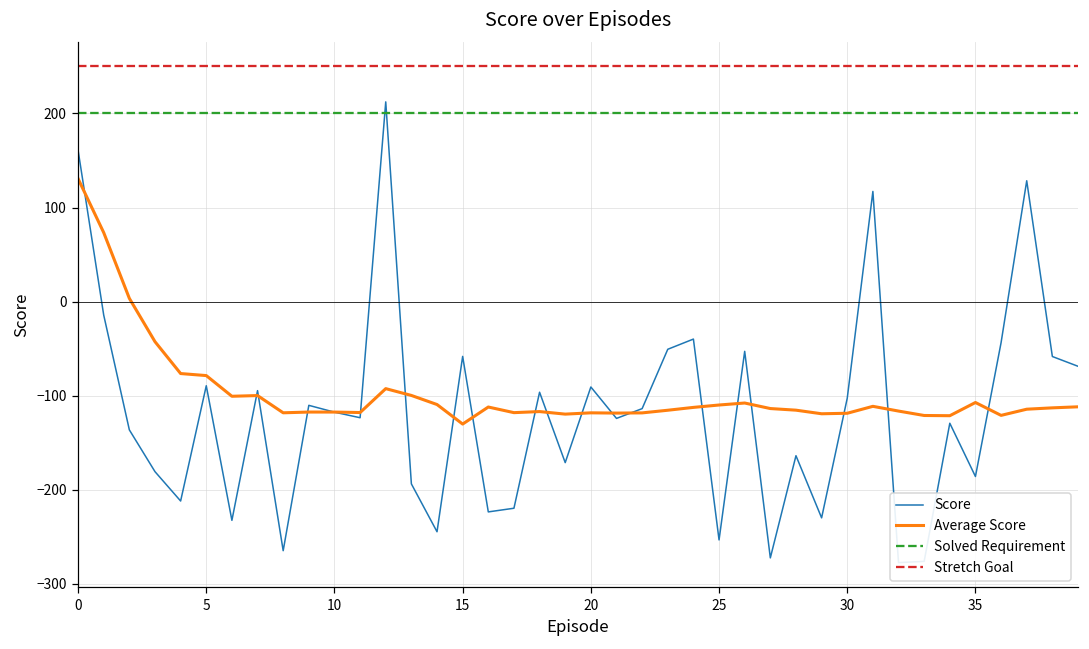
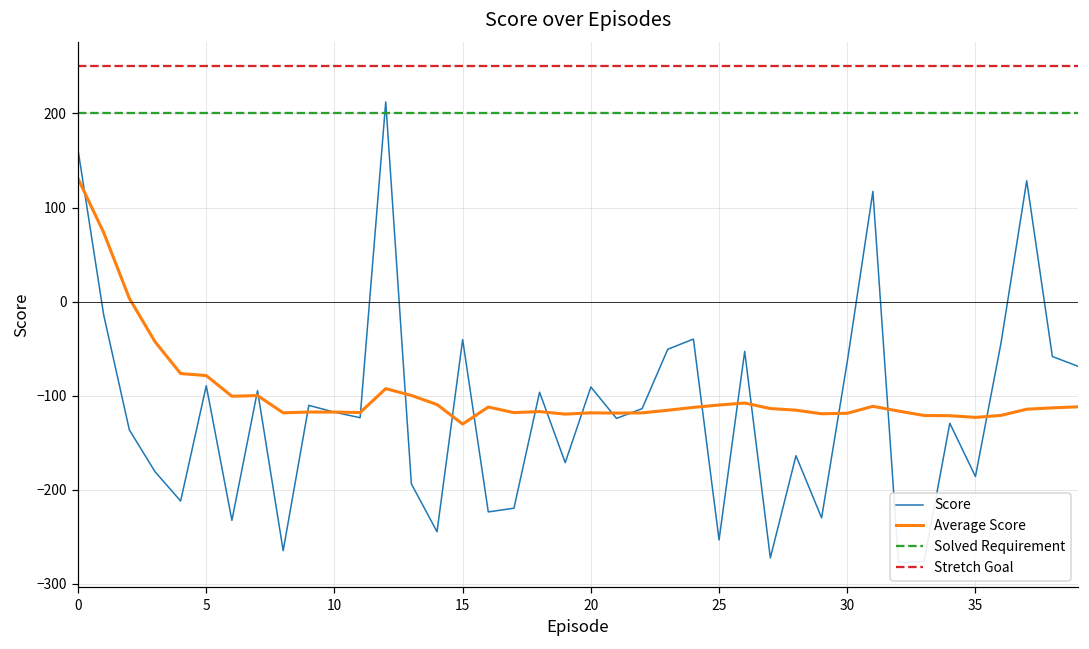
Score, 15: -60 -> -40
Score, 30: -100 -> -60
Average Score, 35: -110 -> -120
